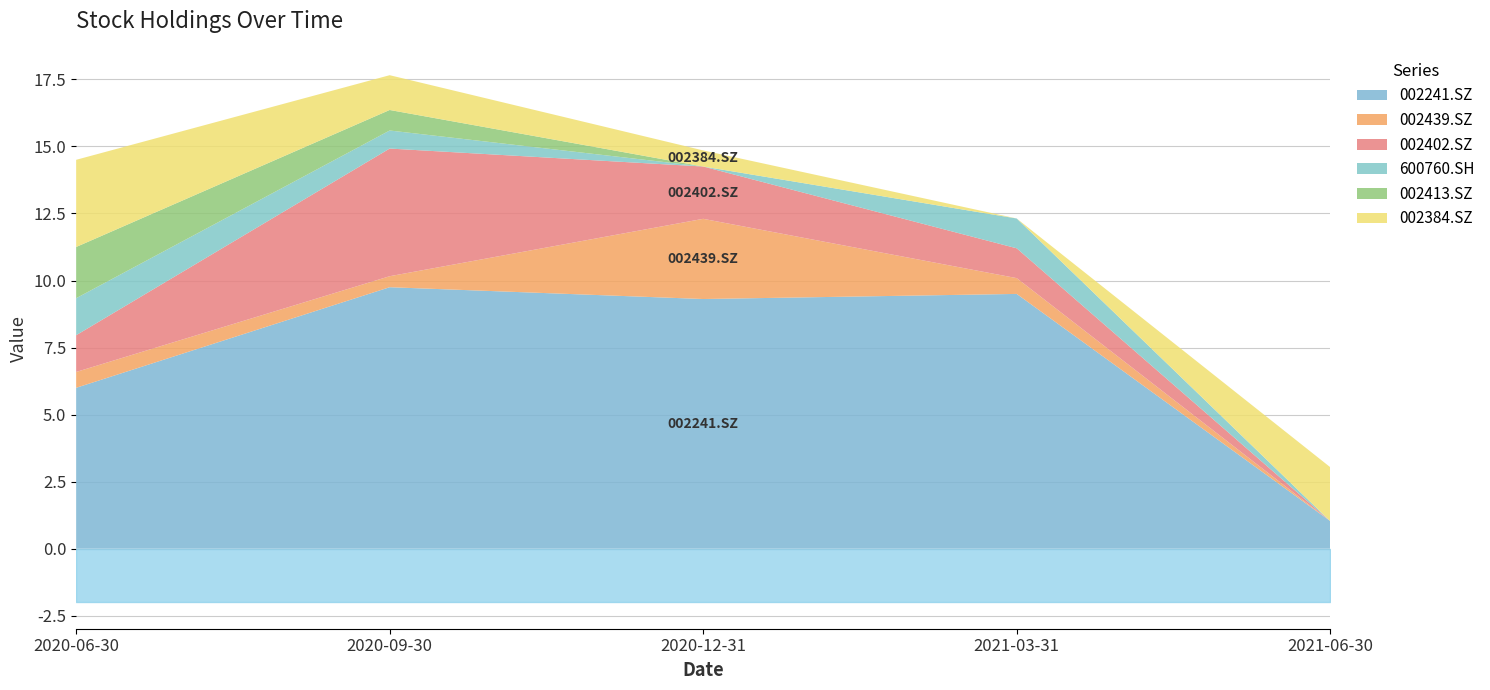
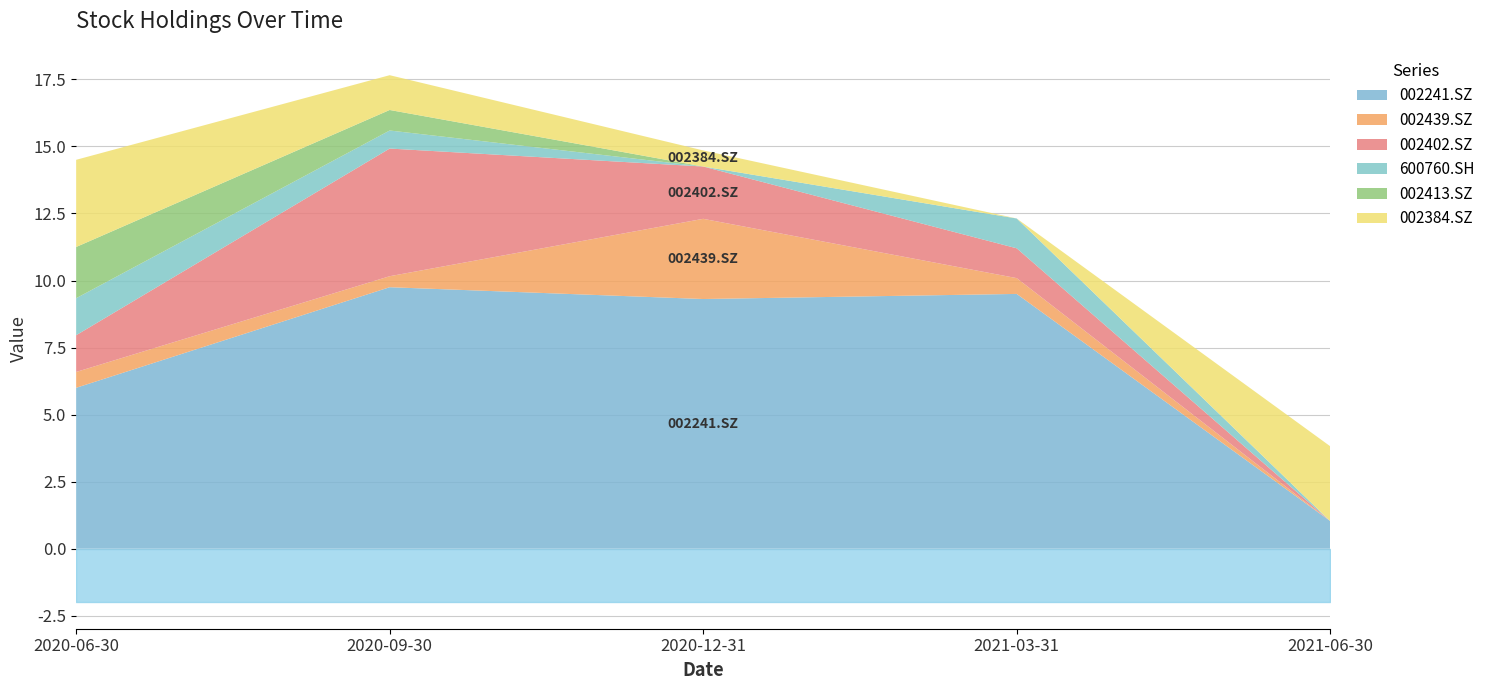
002384.SZ, 2021-06-30: 2.0 -> 2.8
